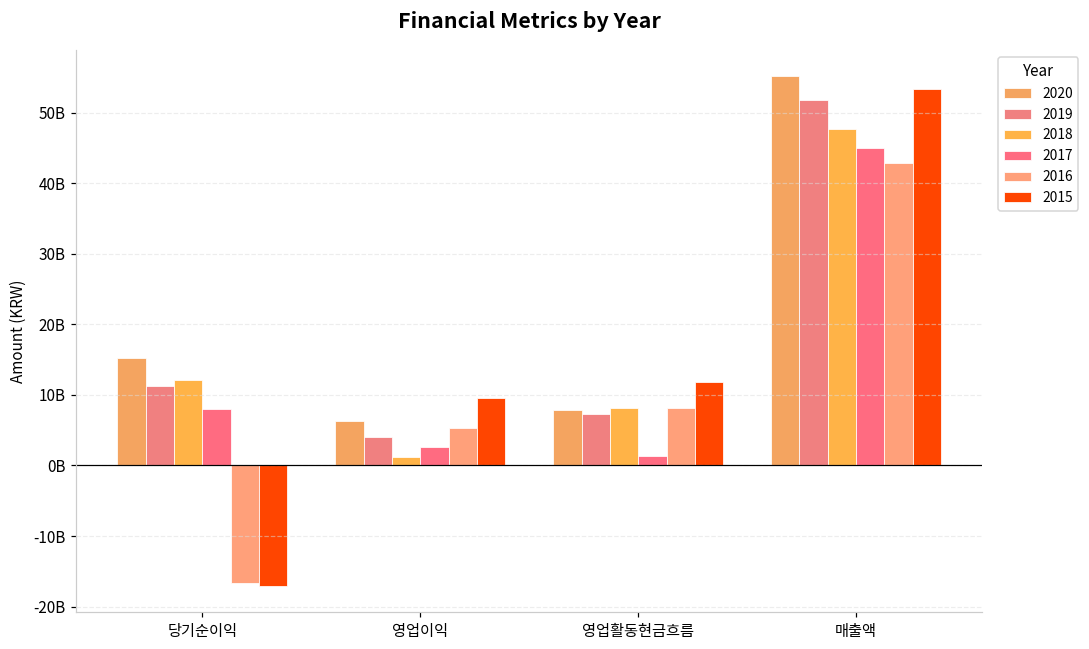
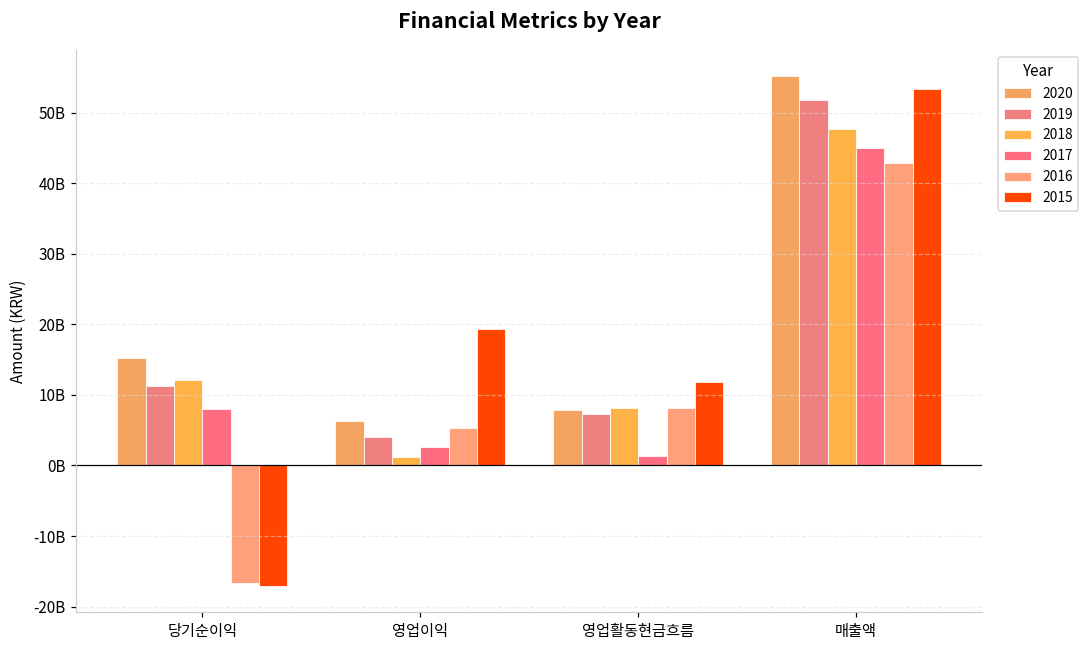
2015, 영업이익: 10000000000 -> 19000000000
